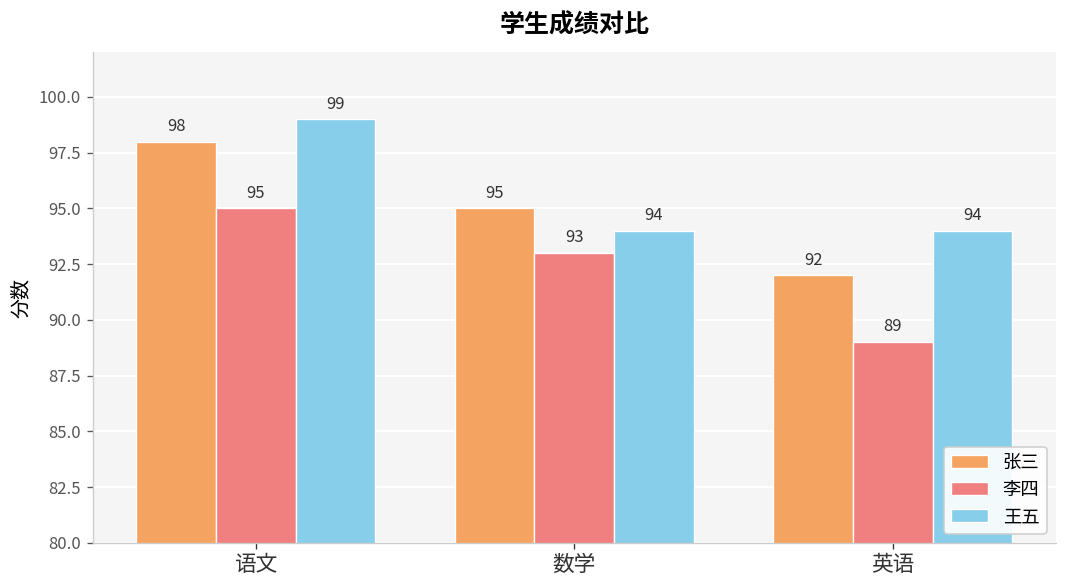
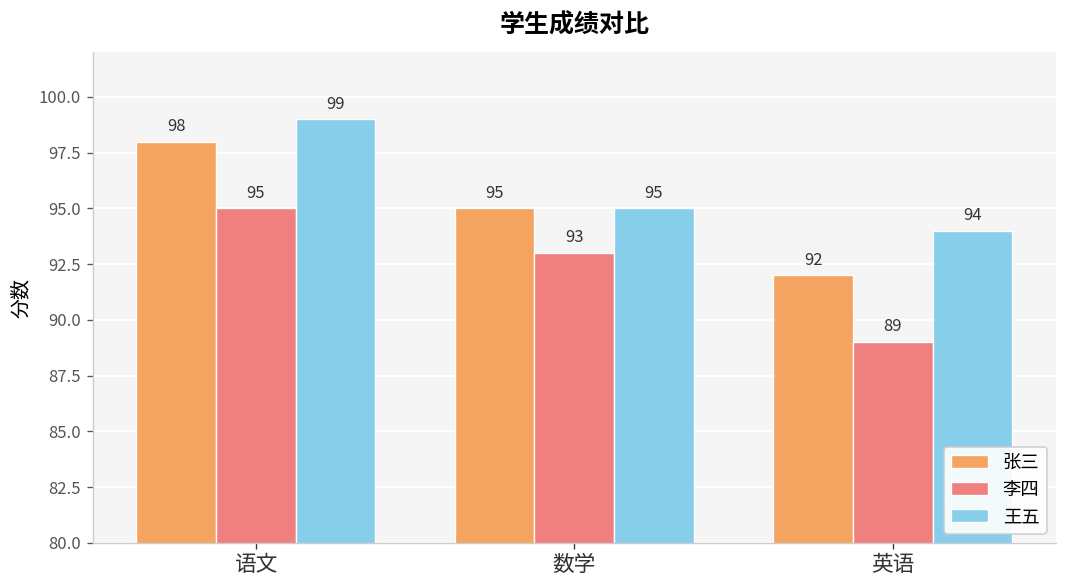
王五, 数学: 94 -> 95
